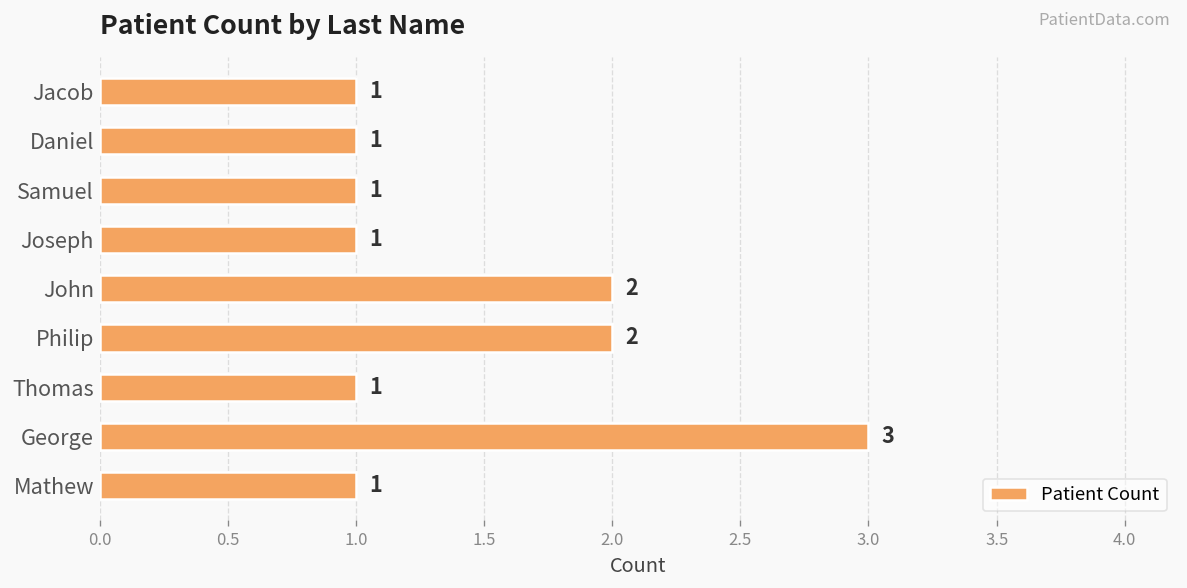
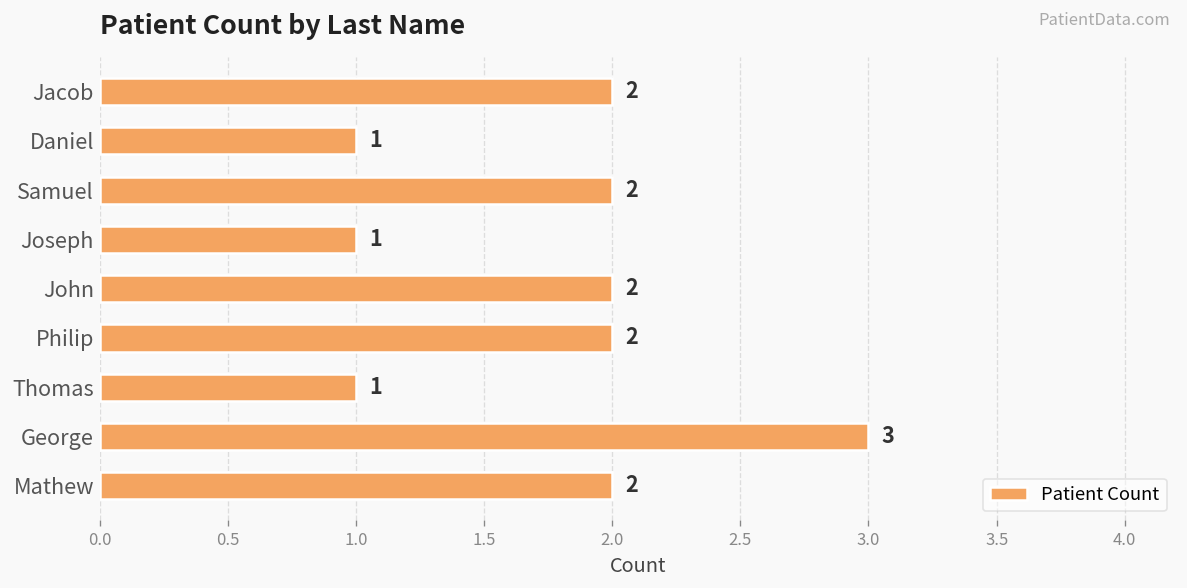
Jacob: 1 -> 2
Samuel: 1 -> 2
Mathew: 1 -> 2
